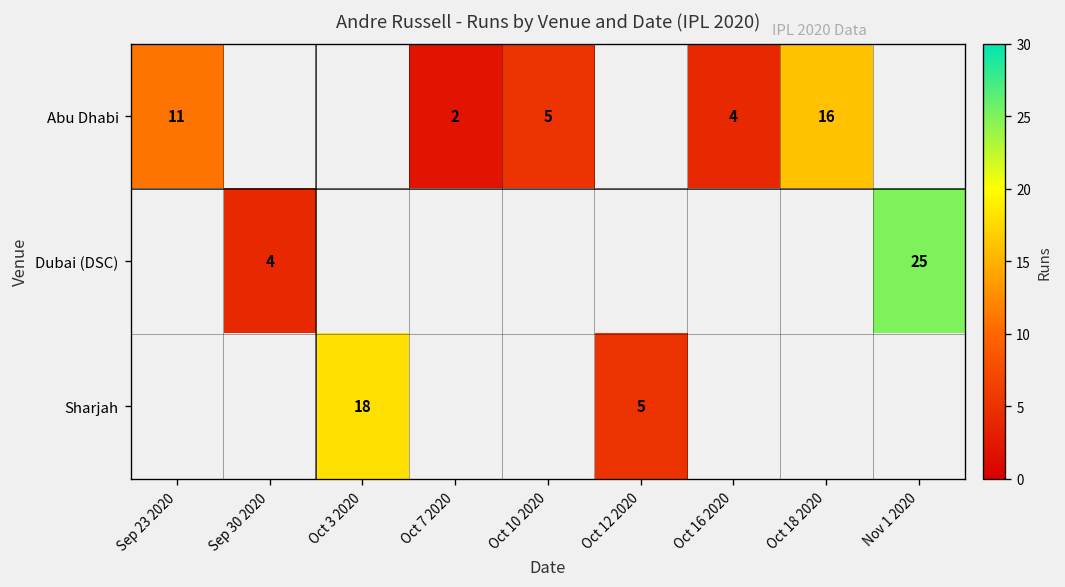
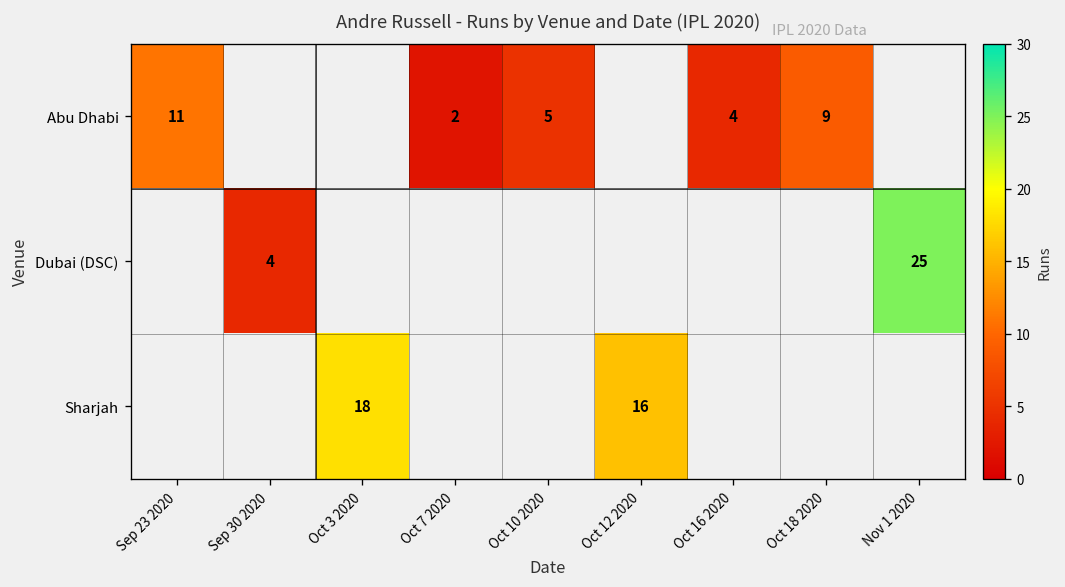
Abu Dhabi, Oct 18 2020: 16 -> 9
Sharjah, Oct 12 2020: 5 -> 16
